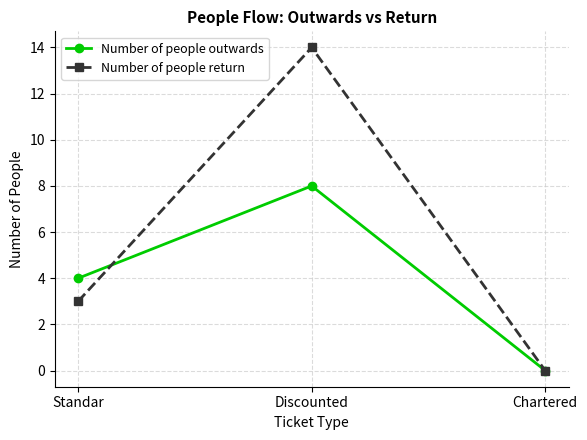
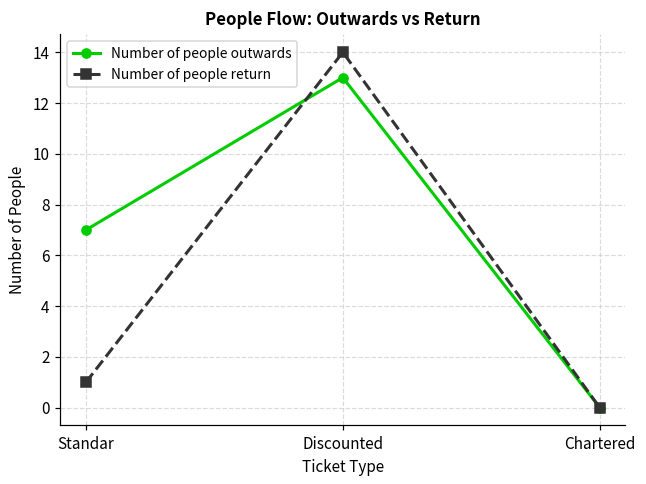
Number of people outwards, Standar: 4 -> 7
Number of people return, Standar: 3 -> 1
Number of people outwards, Discounted: 8 -> 13
